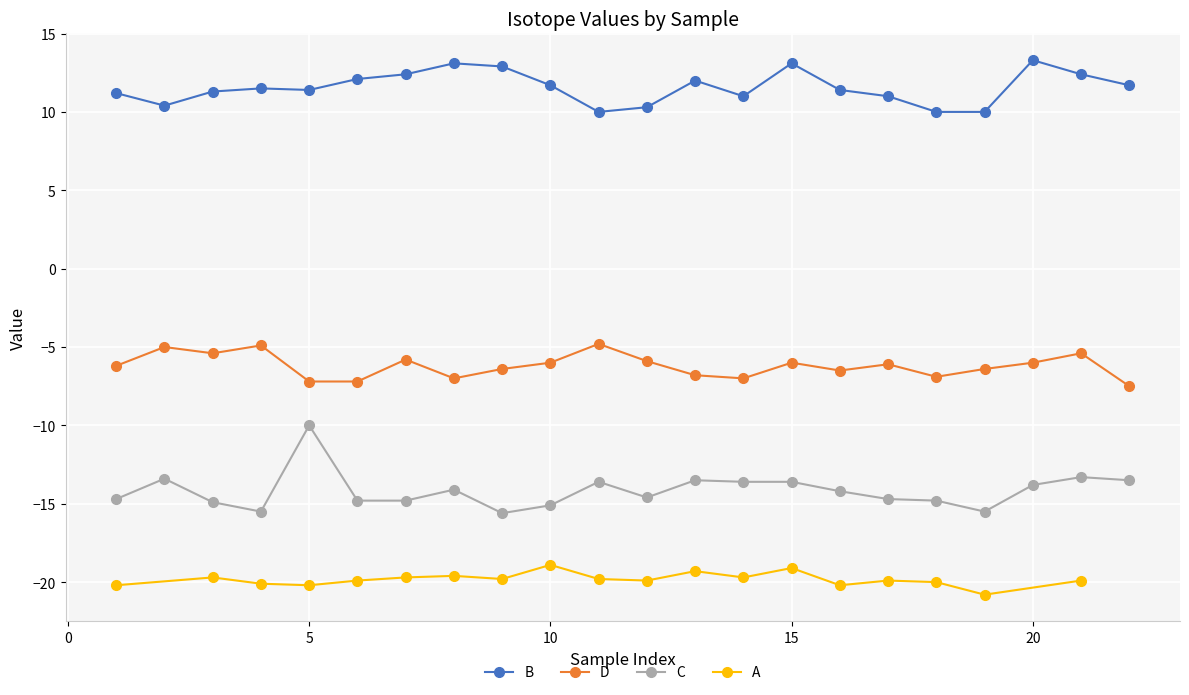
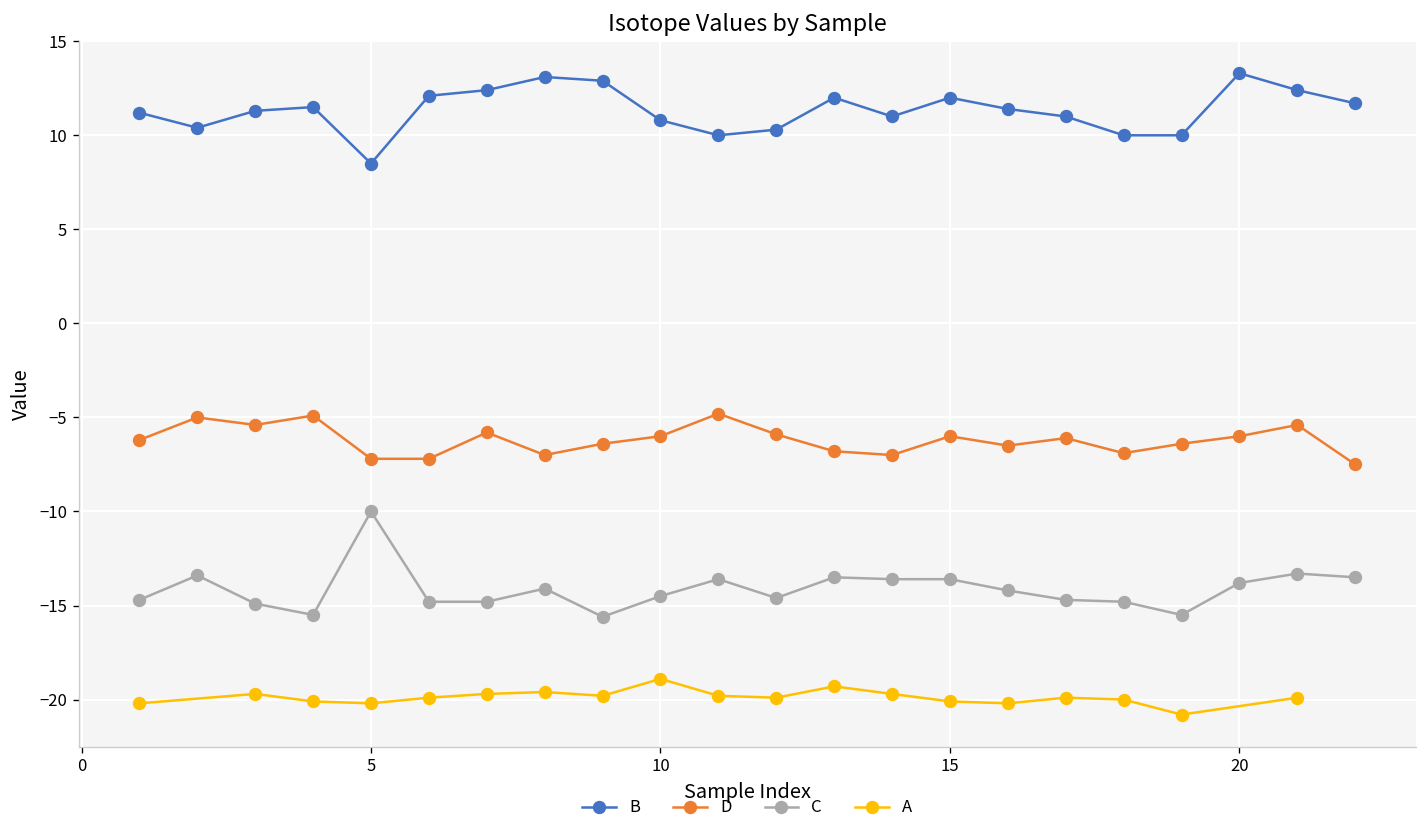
B, 5: 11.4 -> 8.5
B, 10: 11.7 -> 10.8
C, 10: -15.1 -> -14.5
B, 15: 13.1 -> 12.0
A, 15: -19.1 -> -20.1
